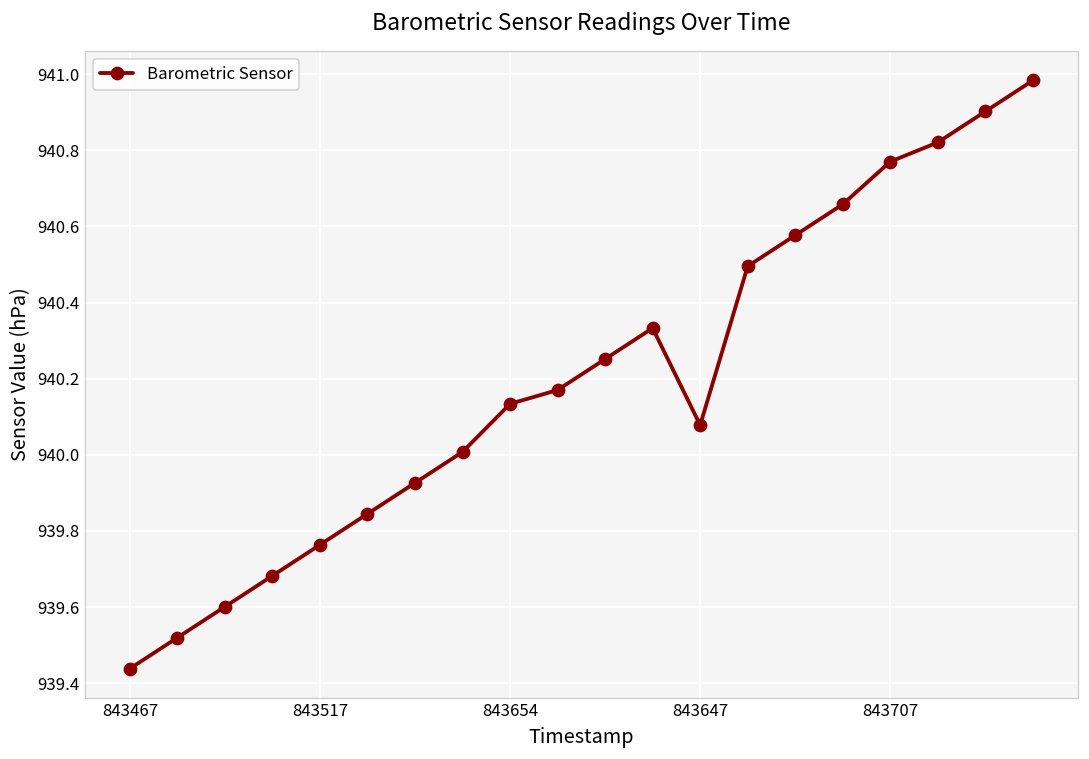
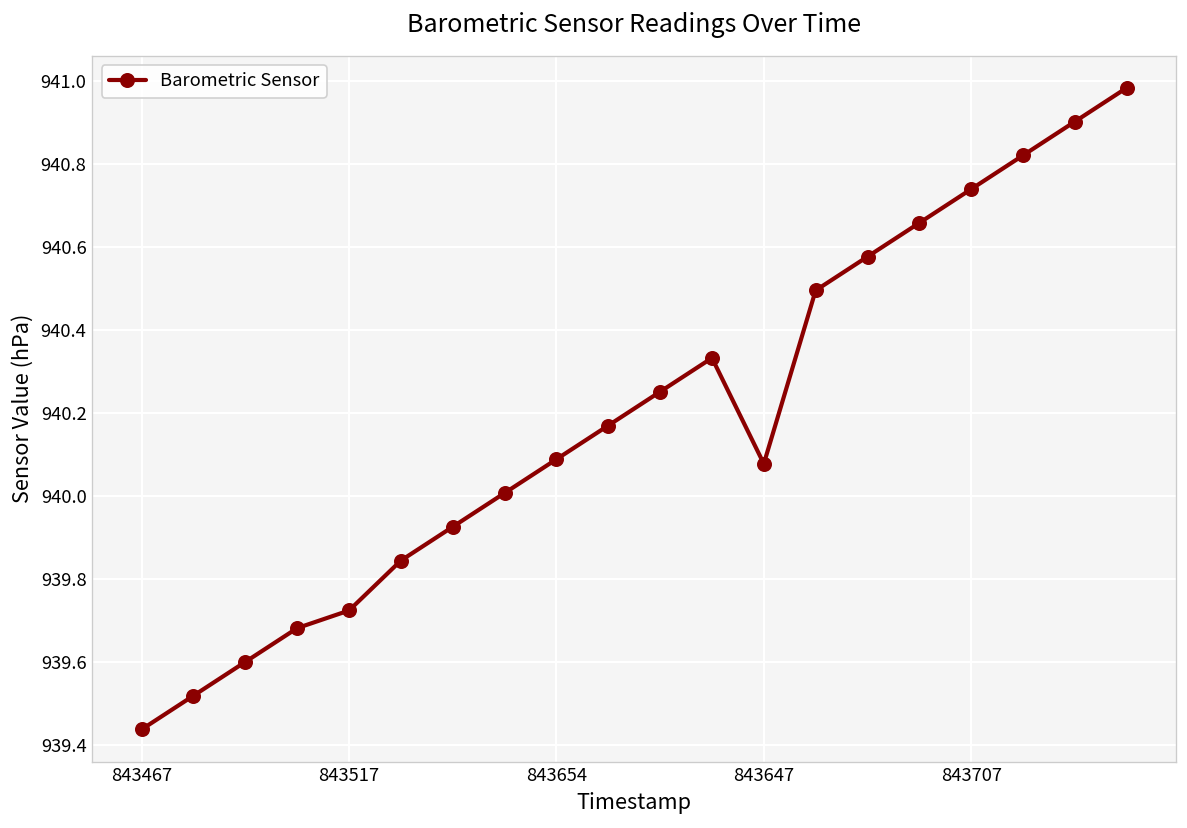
843517: 939.76 -> 939.72
843654: 940.13 -> 940.09
843707: 940.77 -> 940.74
